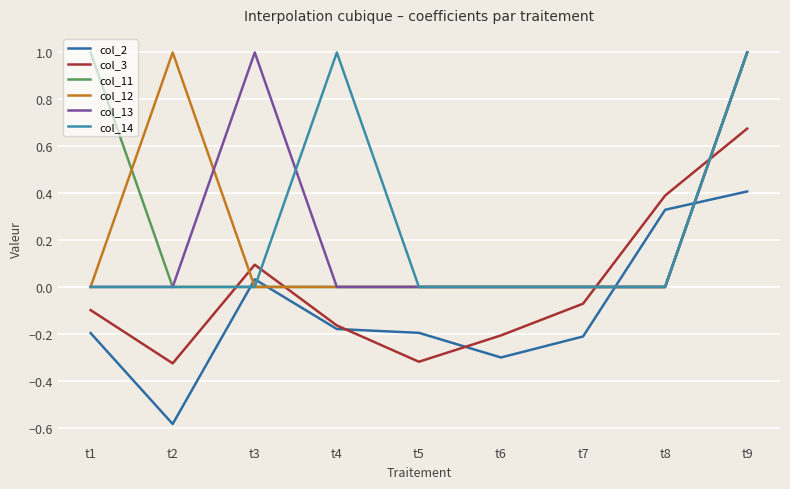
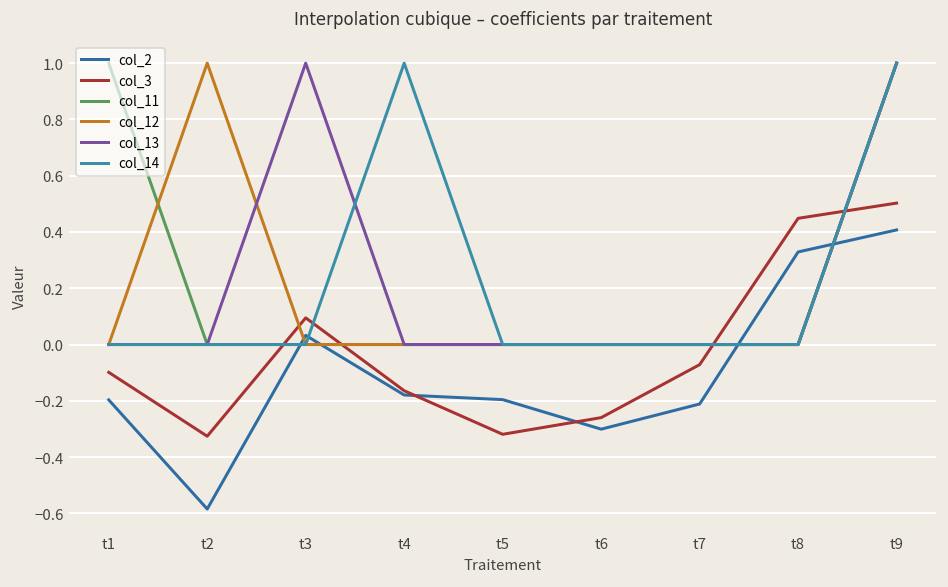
col_3, t6: -0.21 -> -0.26
col_3, t8: 0.39 -> 0.45
col_3, t9: 0.68 -> 0.50
